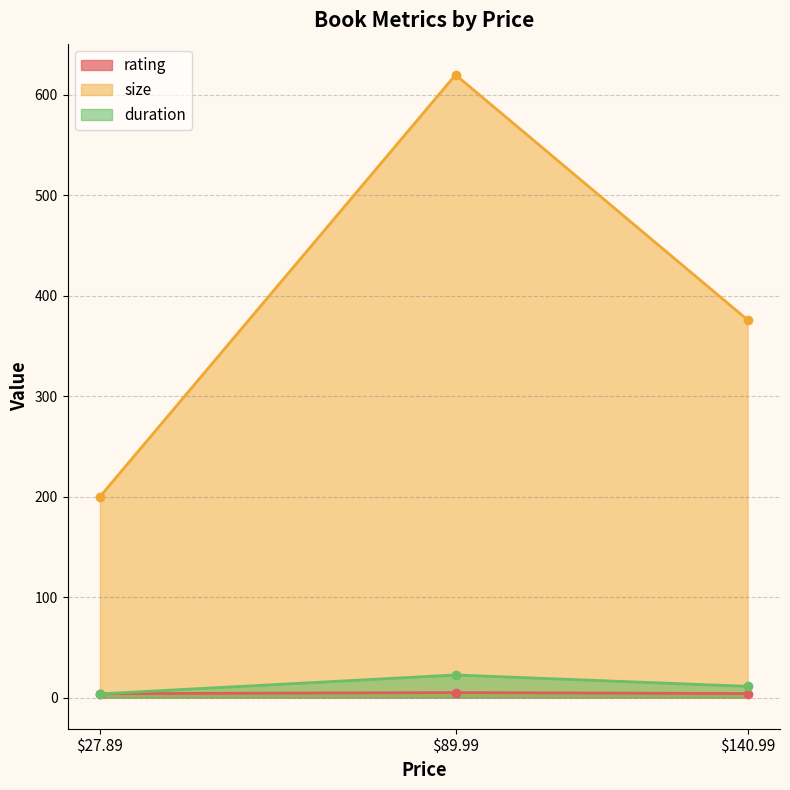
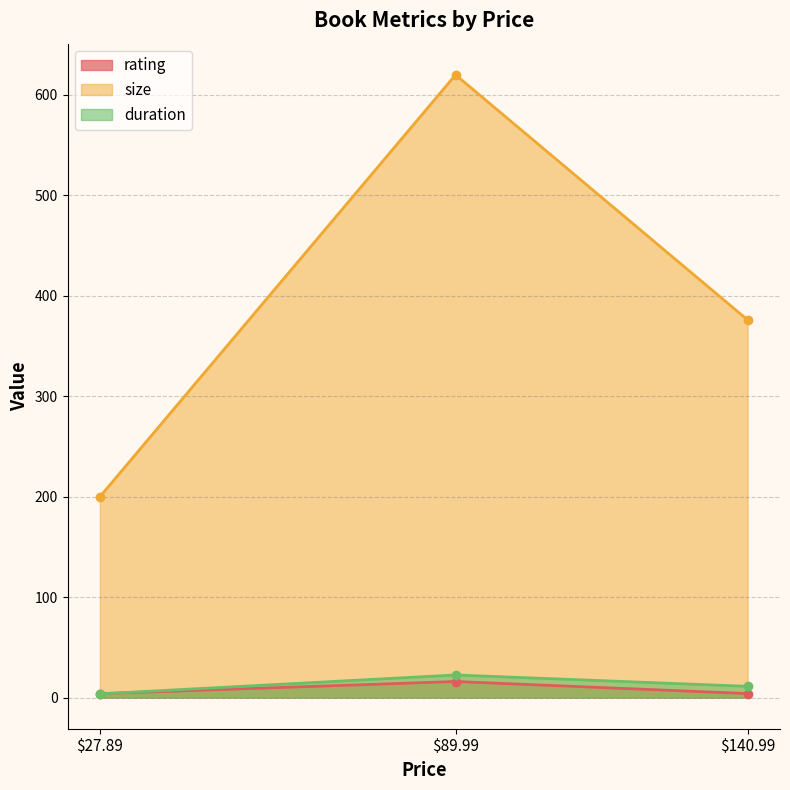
rating, $89.99: 5 -> 16
